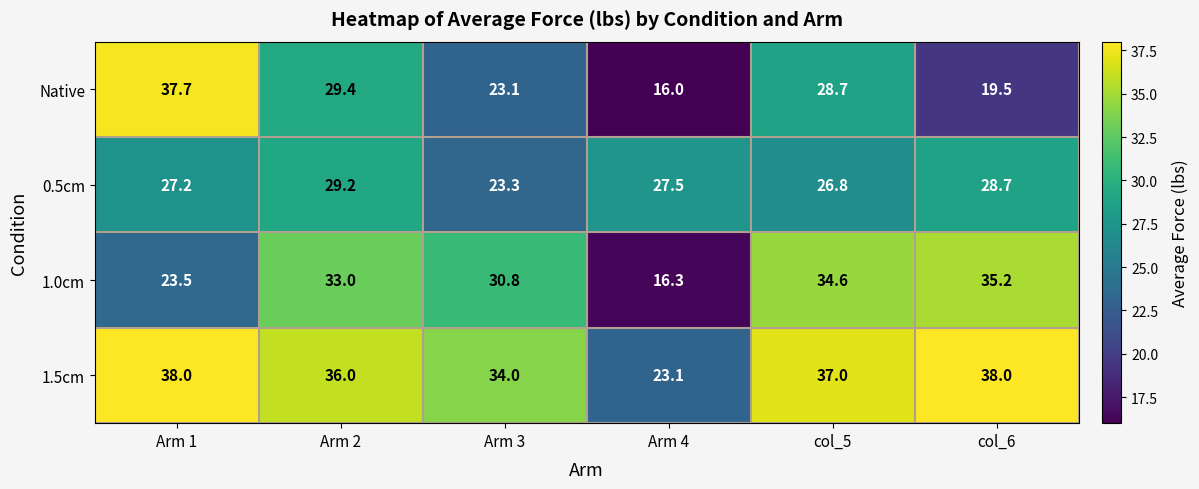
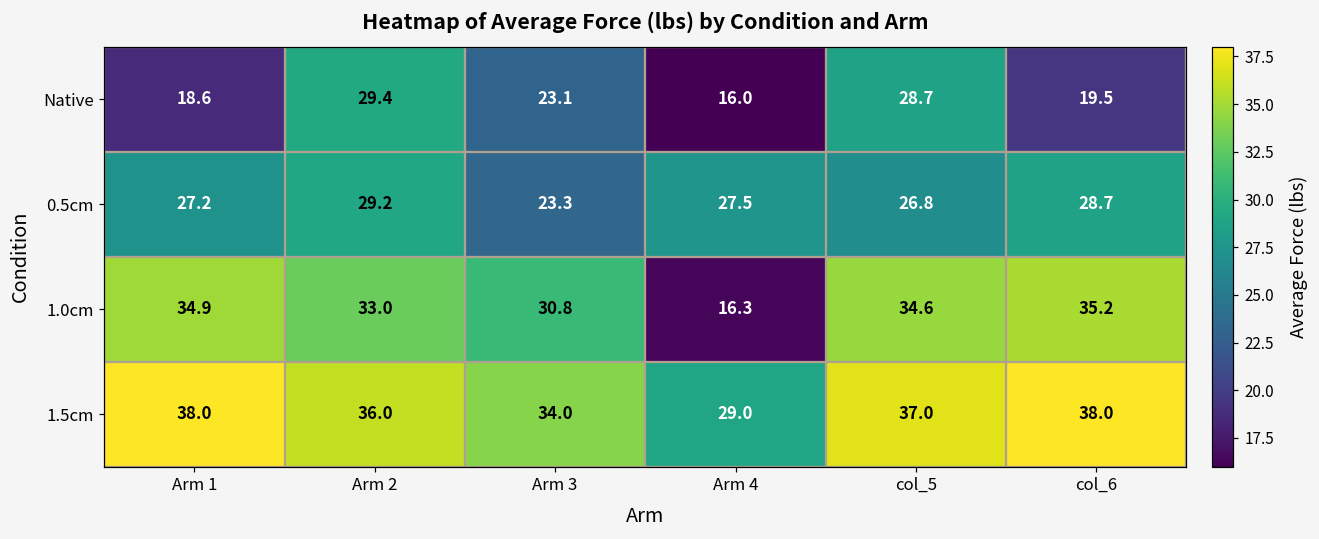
Native, Arm 1: 37.7 -> 18.6
1.0cm, Arm 1: 23.5 -> 34.9
1.5cm, Arm 4: 23.1 -> 29.0
